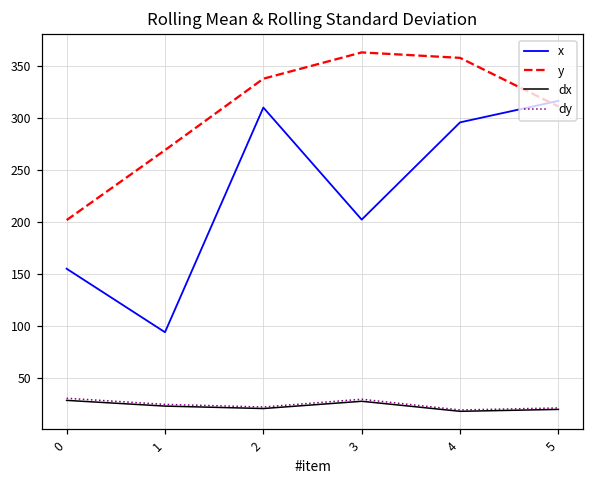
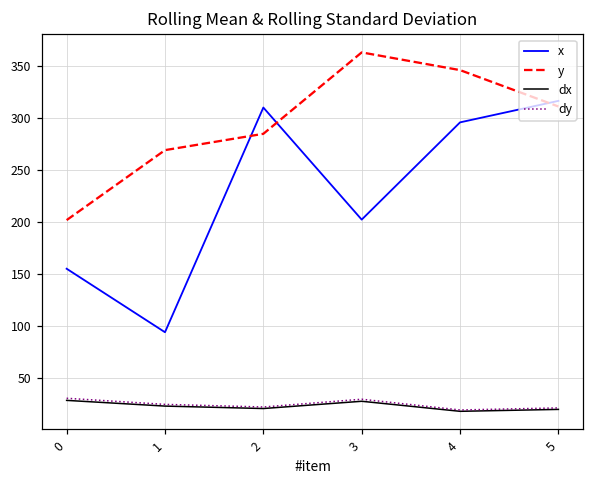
y, 2: 340 -> 280
y, 4: 360 -> 350
